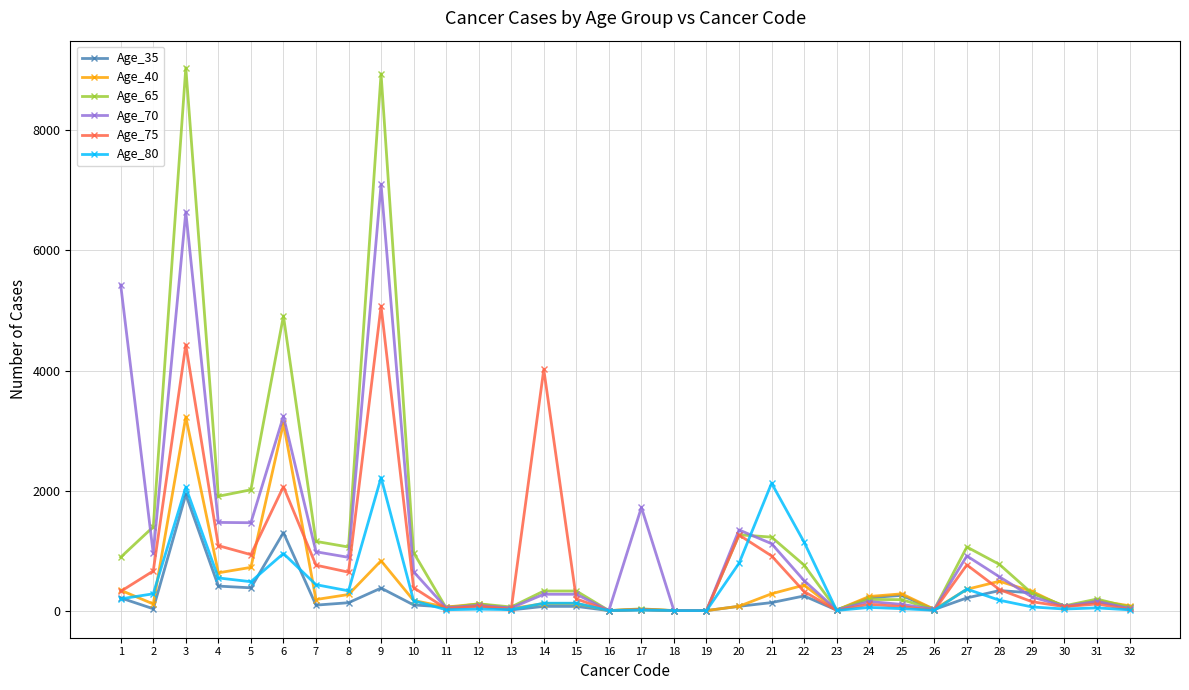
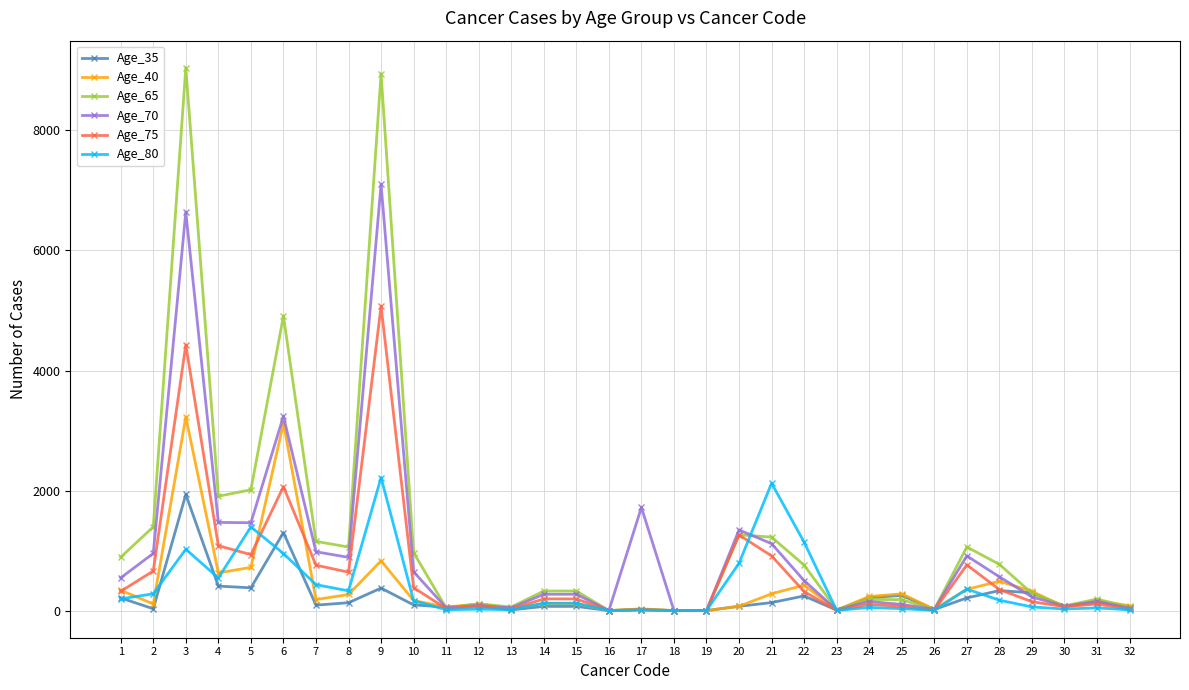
Age_70, 1: 5400 -> 500
Age_80, 3: 2100 -> 1000
Age_80, 5: 500 -> 1400
Age_75, 14: 4000 -> 200
